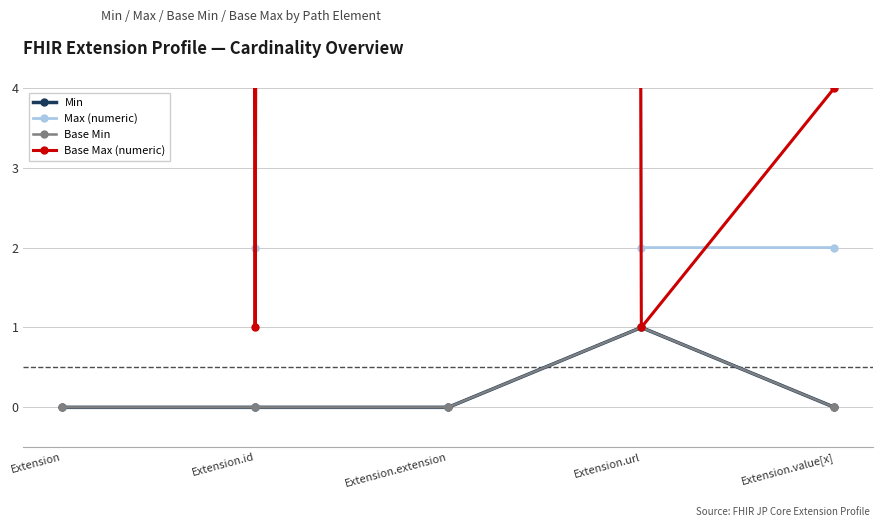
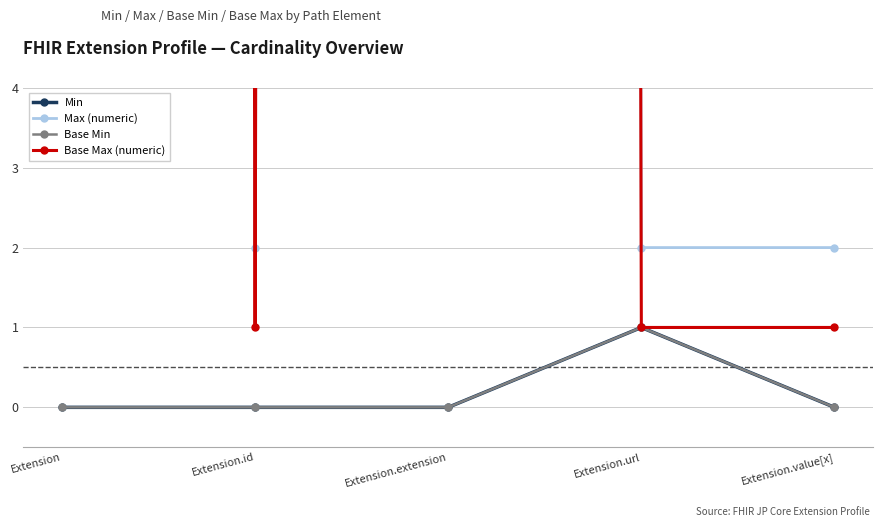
Base Max (numeric), Extension.value[x]: 4 -> 1
